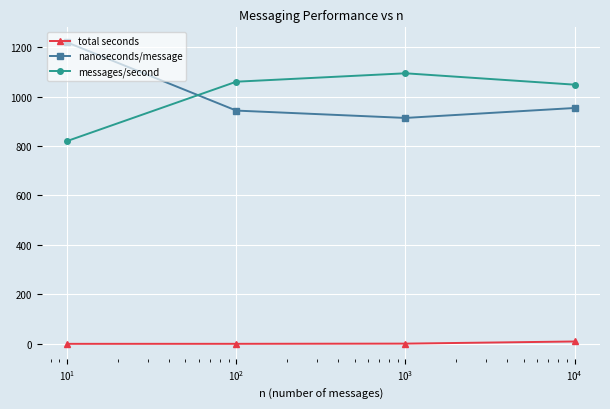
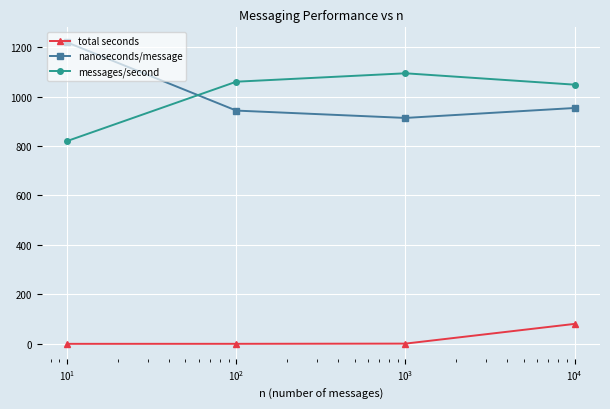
total seconds, 10^4: 10 -> 80
